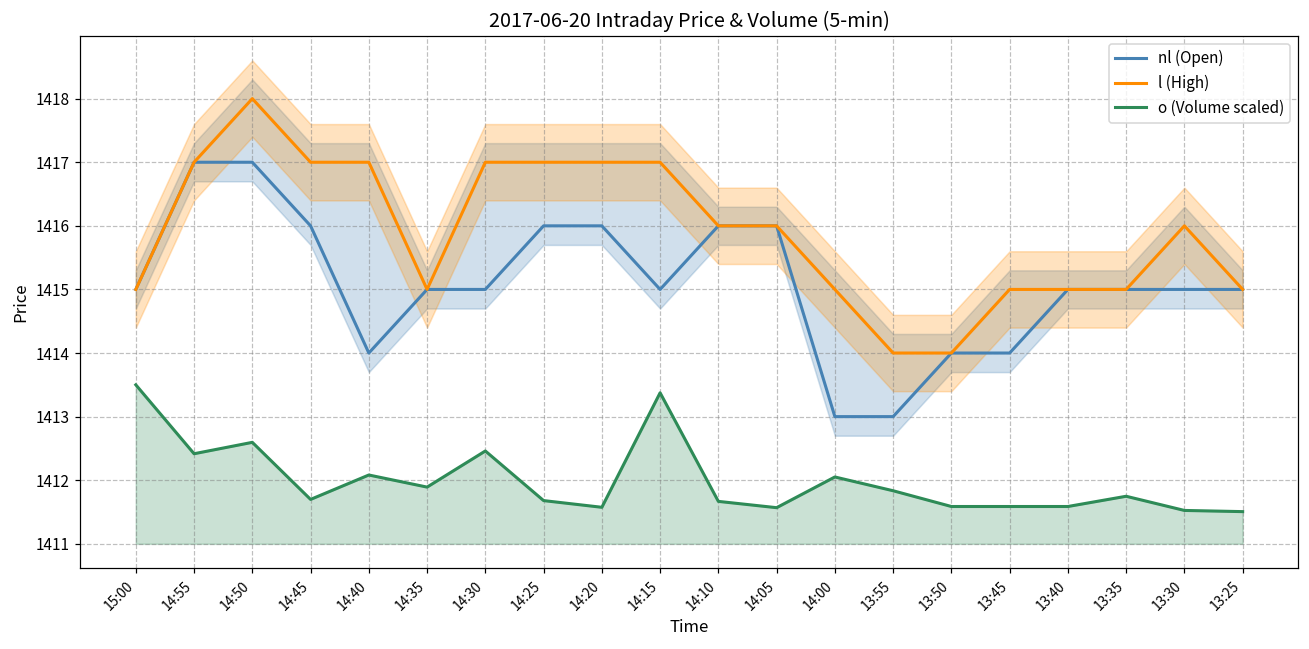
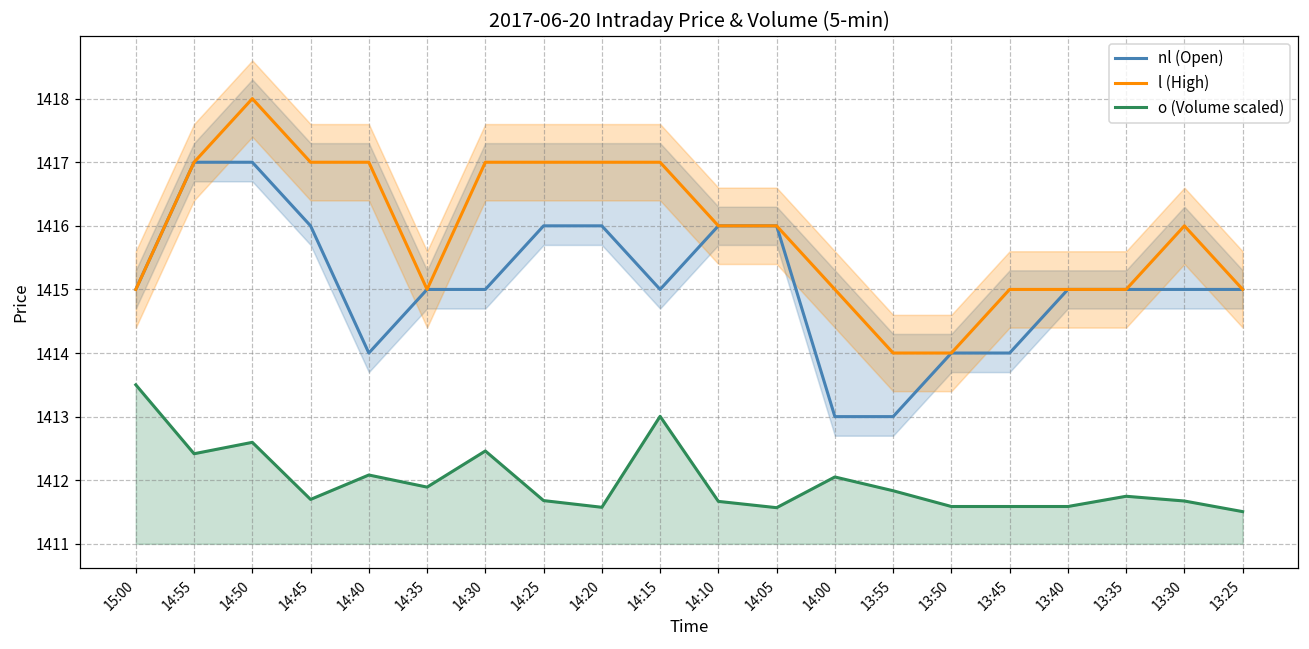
o (Volume scaled), 14:15: 1413.4 -> 1413.0
o (Volume scaled), 13:30: 1411.5 -> 1411.7
